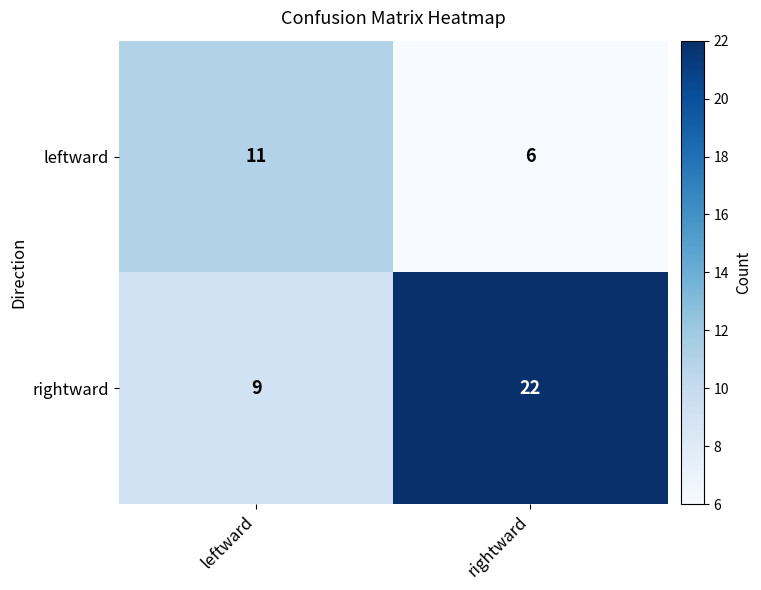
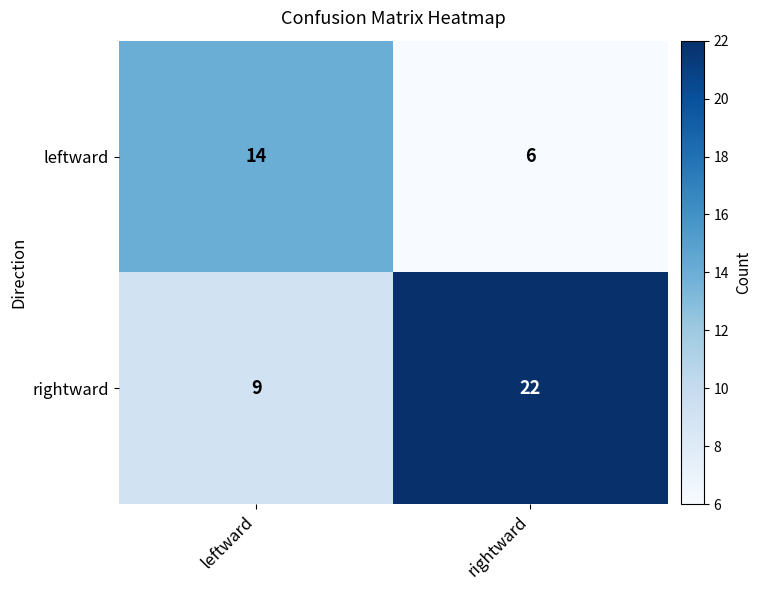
leftward, leftward: 11 -> 14
